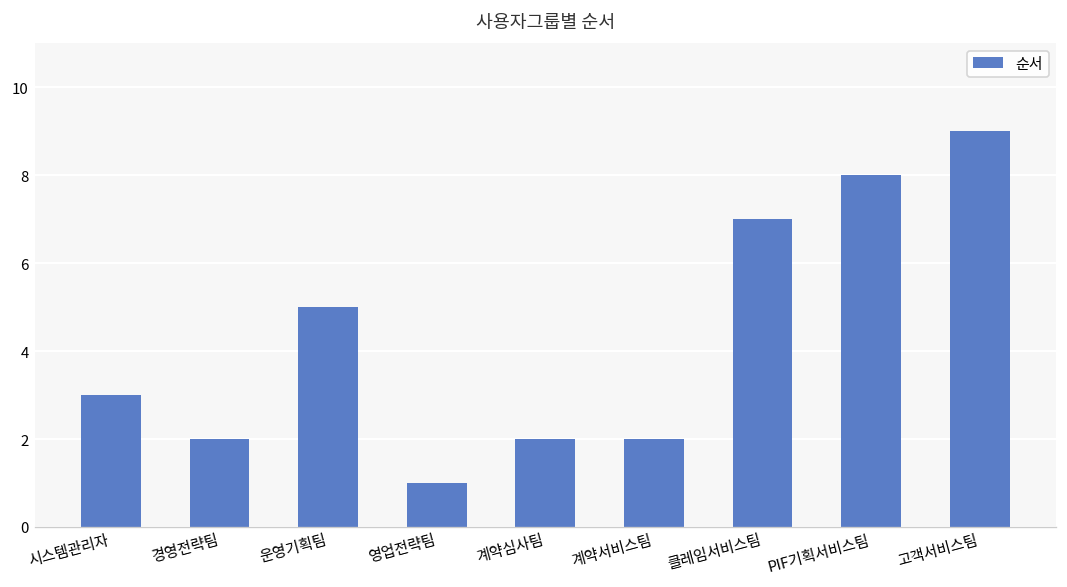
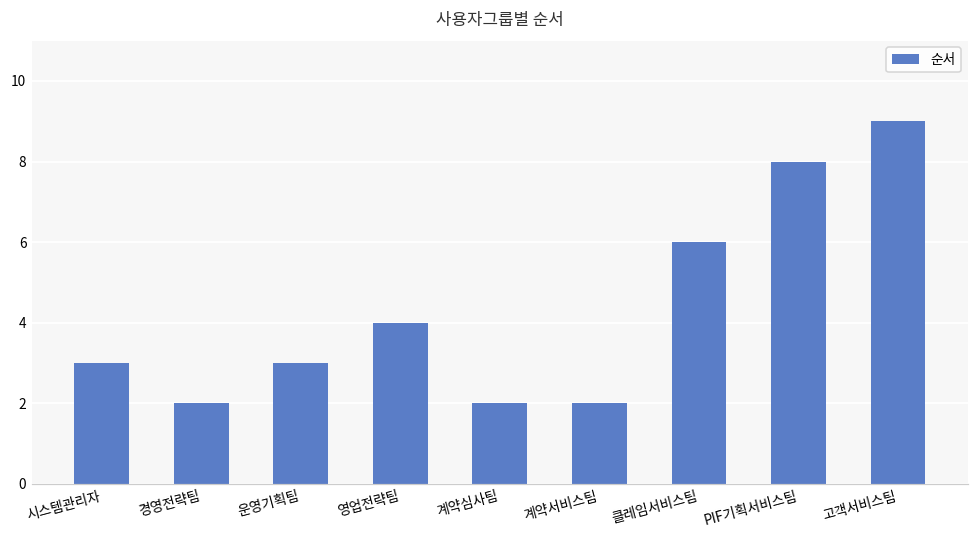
운영기획팀: 5 -> 3
영업전략팀: 1 -> 4
클레임서비스팀: 7 -> 6
